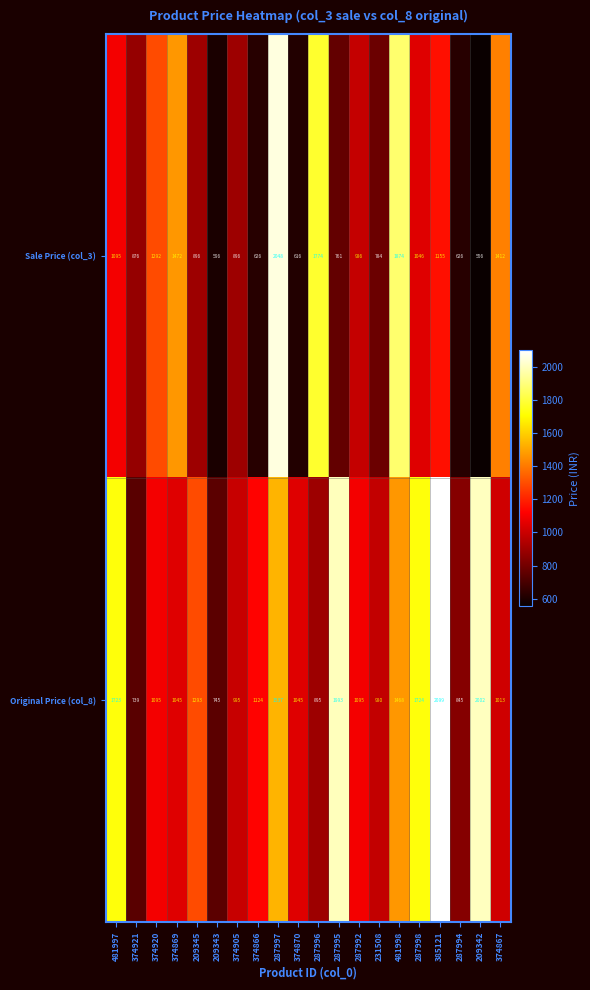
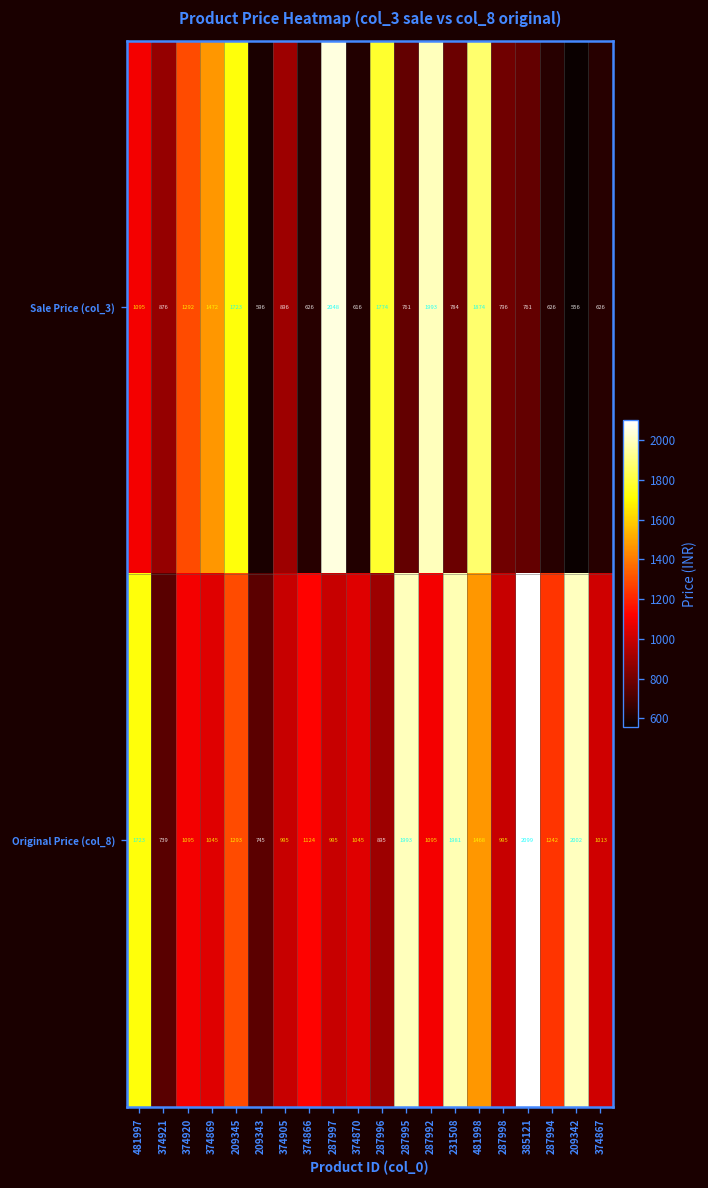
Sale Price (col_3), 209345: 896 -> 1723
Sale Price (col_3), 287992: 986 -> 1993
Sale Price (col_3), 287998: 1046 -> 796
Sale Price (col_3), 385121: 1155 -> 761
Sale Price (col_3), 374867: 1412 -> 626
Original Price (col_8), 287997: 1537 -> 995
Original Price (col_8), 231508: 980 -> 1981
Original Price (col_8), 287998: 1724 -> 995
Original Price (col_8), 287994: 845 -> 1242
